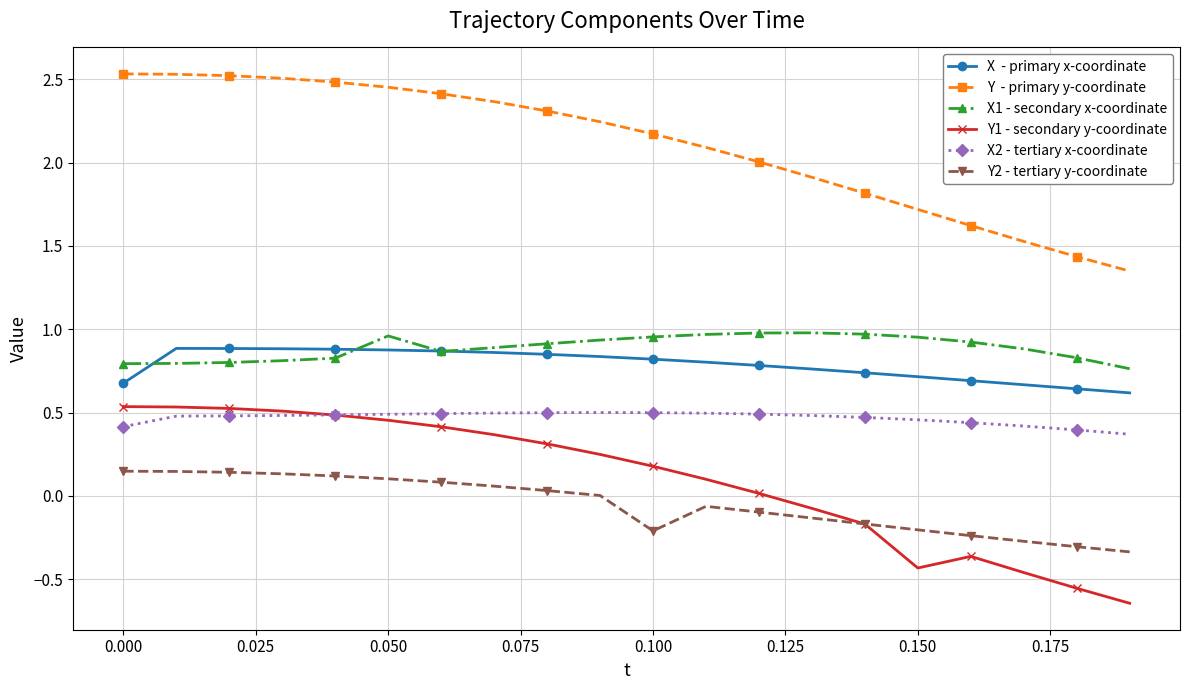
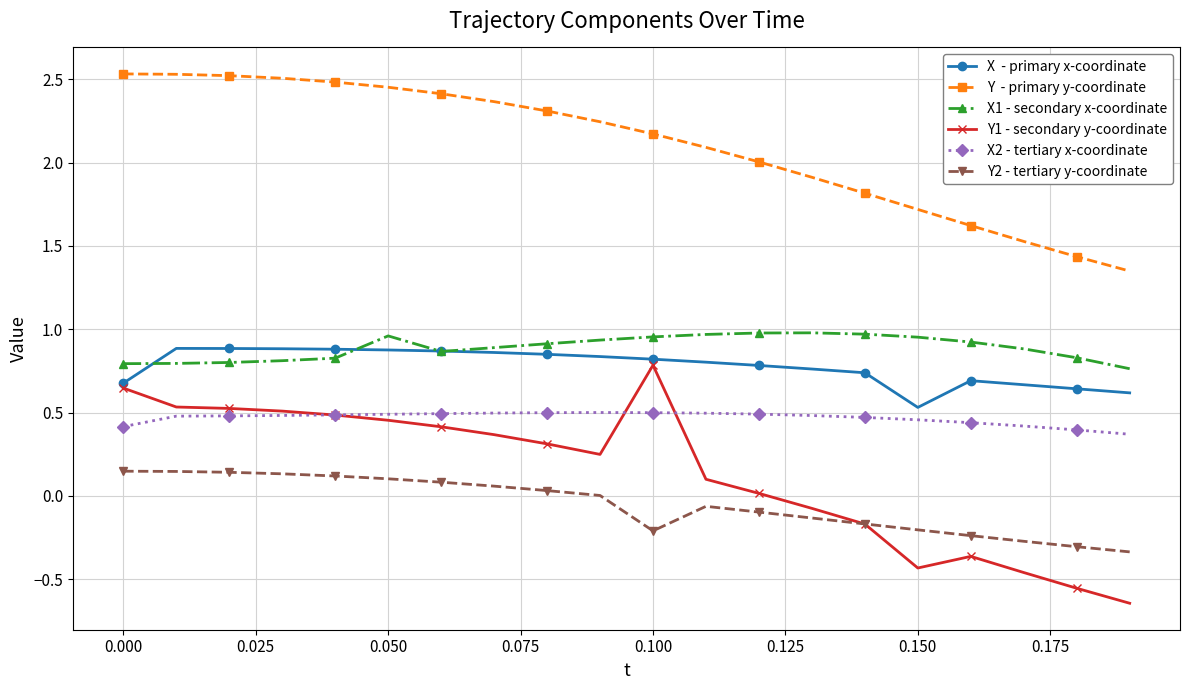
Y1 - secondary y-coordinate, 0.000: 0.54 -> 0.65
Y1 - secondary y-coordinate, 0.100: 0.18 -> 0.78
X - primary x-coordinate, 0.150: 0.72 -> 0.53
